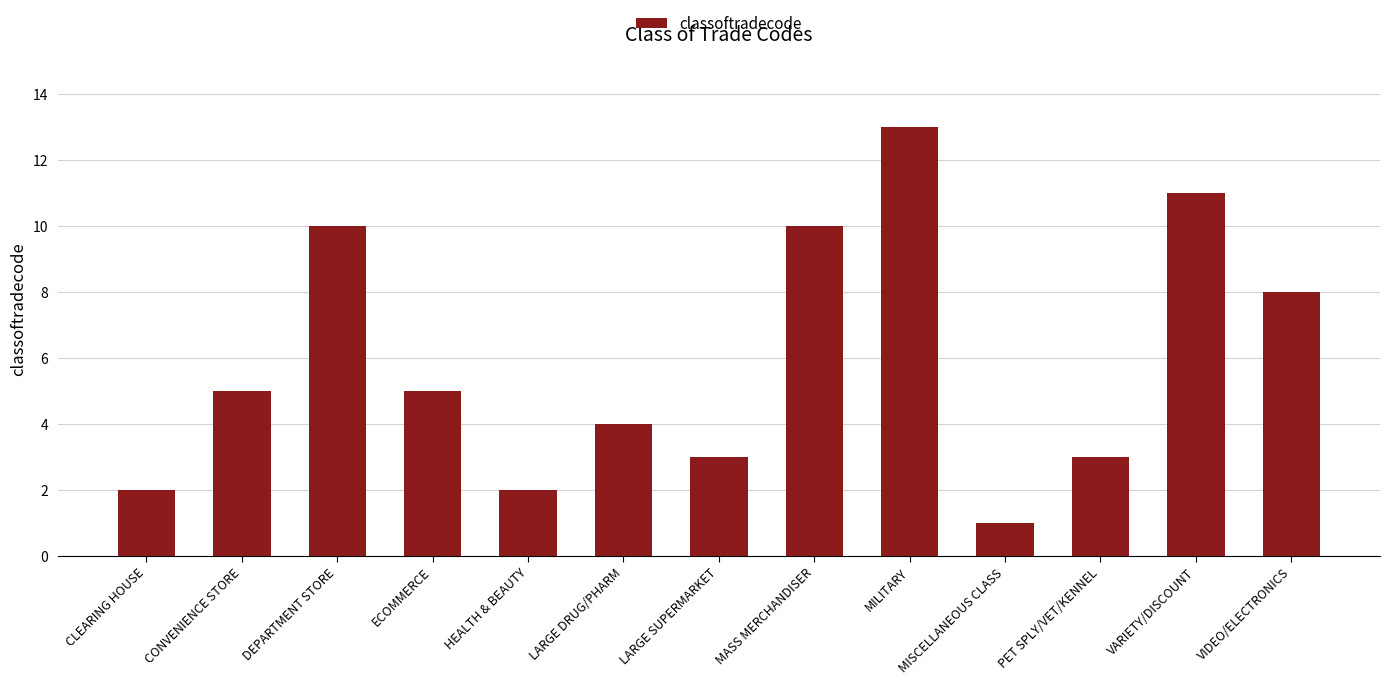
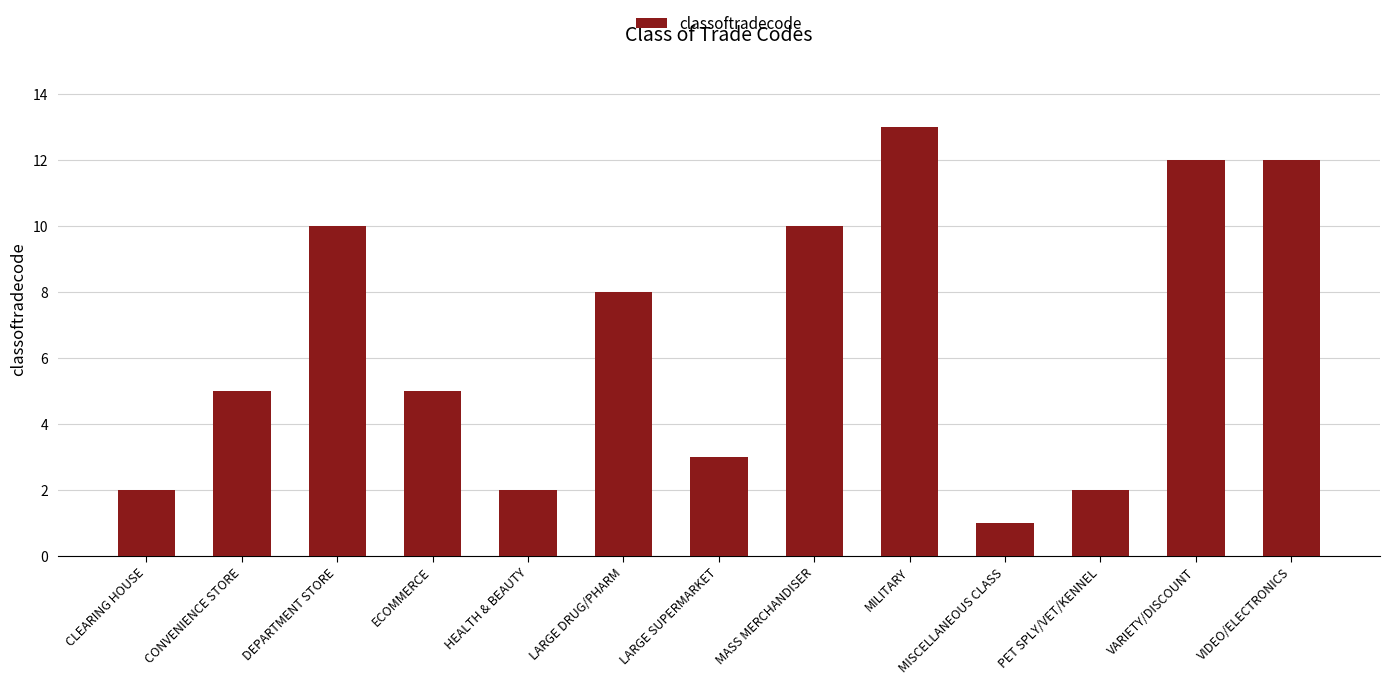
LARGE DRUG/PHARM: 4 -> 8
PET SPLY/VET/KENNEL: 3 -> 2
VARIETY/DISCOUNT: 11 -> 12
VIDEO/ELECTRONICS: 8 -> 12
